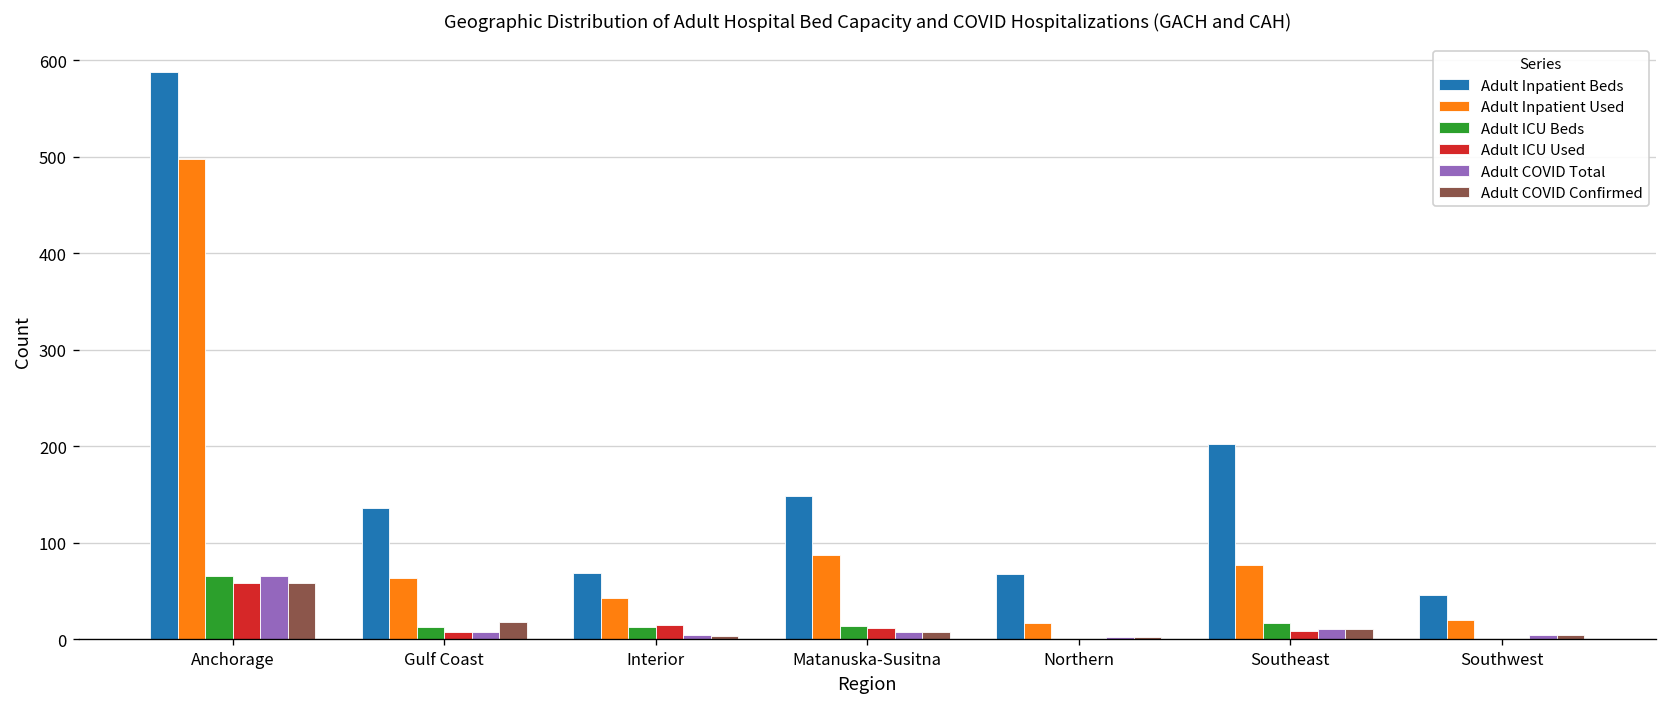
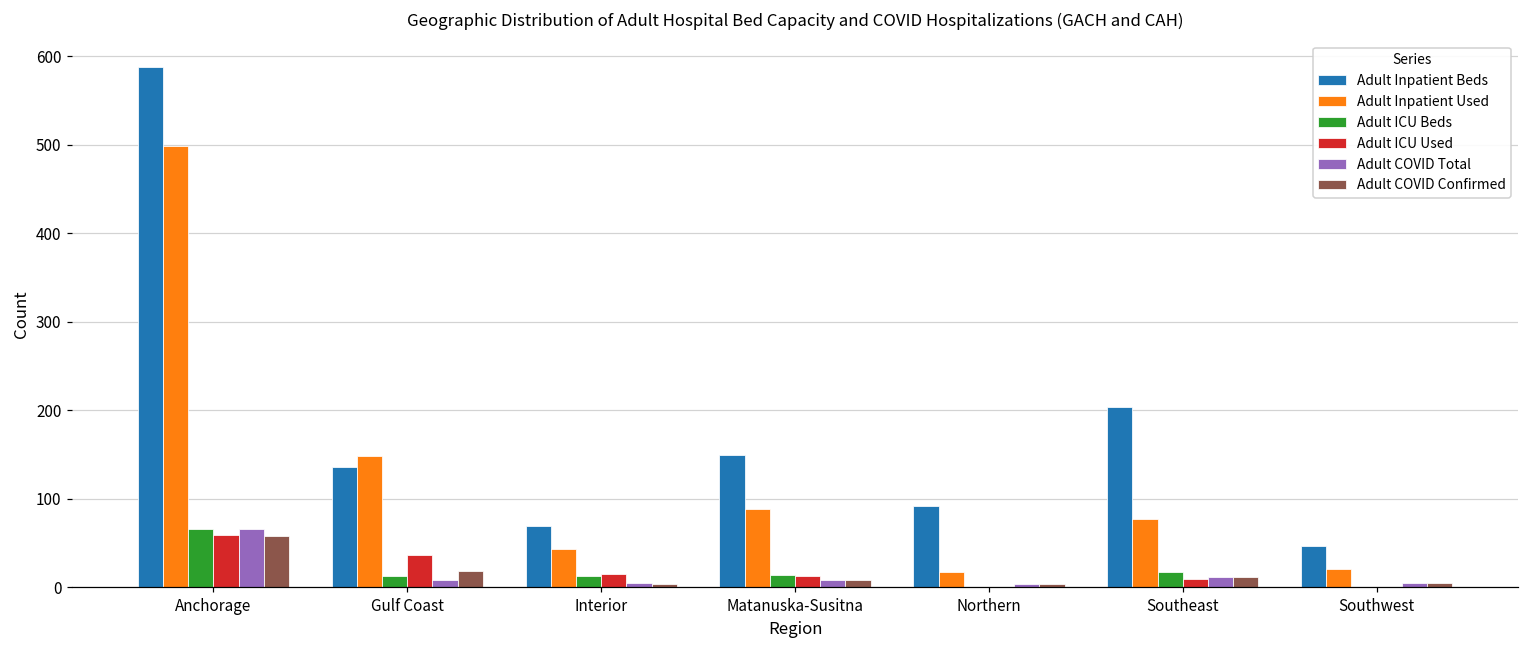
Adult Inpatient Used, Gulf Coast: 60 -> 150
Adult ICU Used, Gulf Coast: 10 -> 40
Adult Inpatient Beds, Northern: 70 -> 90
